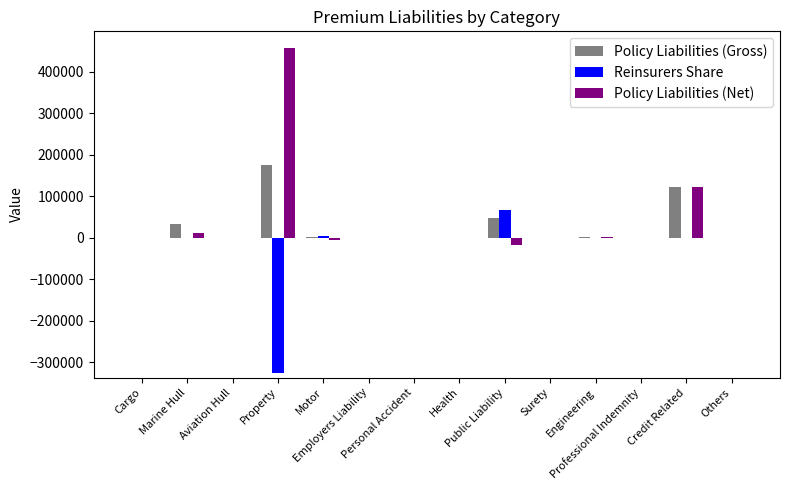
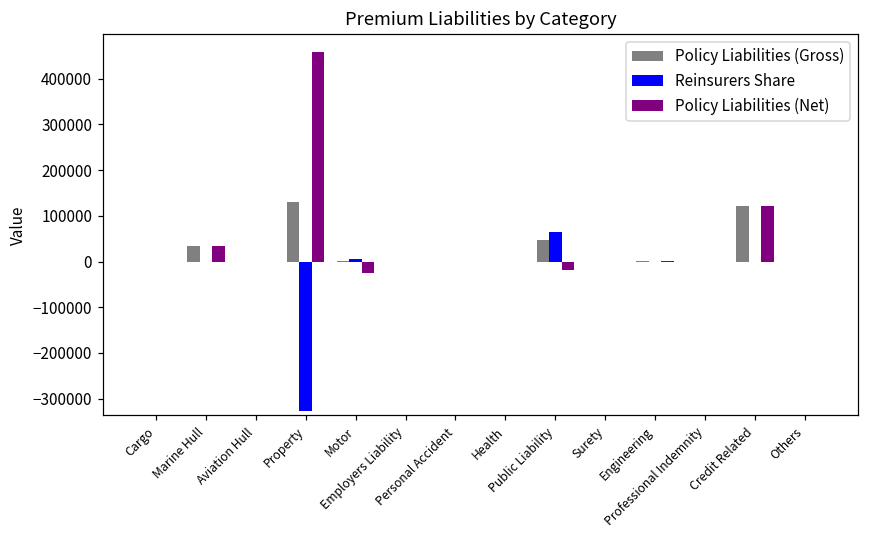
Policy Liabilities (Net), Marine Hull: 10000 -> 30000
Policy Liabilities (Gross), Property: 170000 -> 130000
Policy Liabilities (Net), Motor: 0 -> -30000
